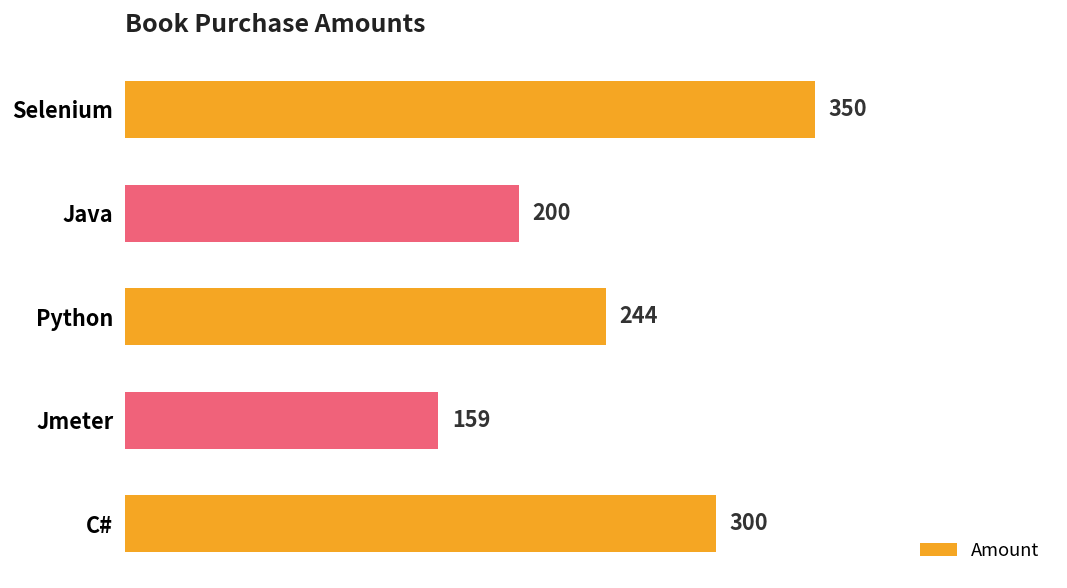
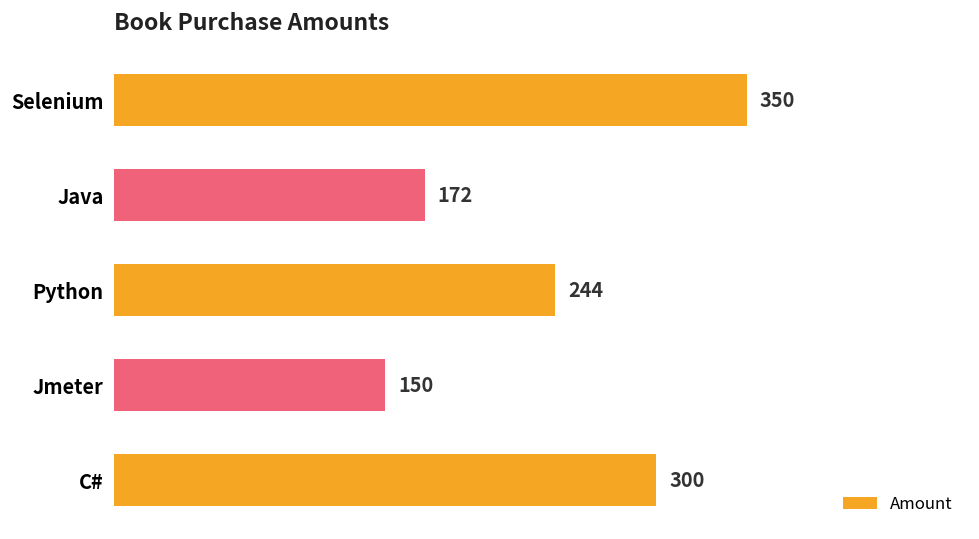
Java: 200 -> 172
Jmeter: 159 -> 150
